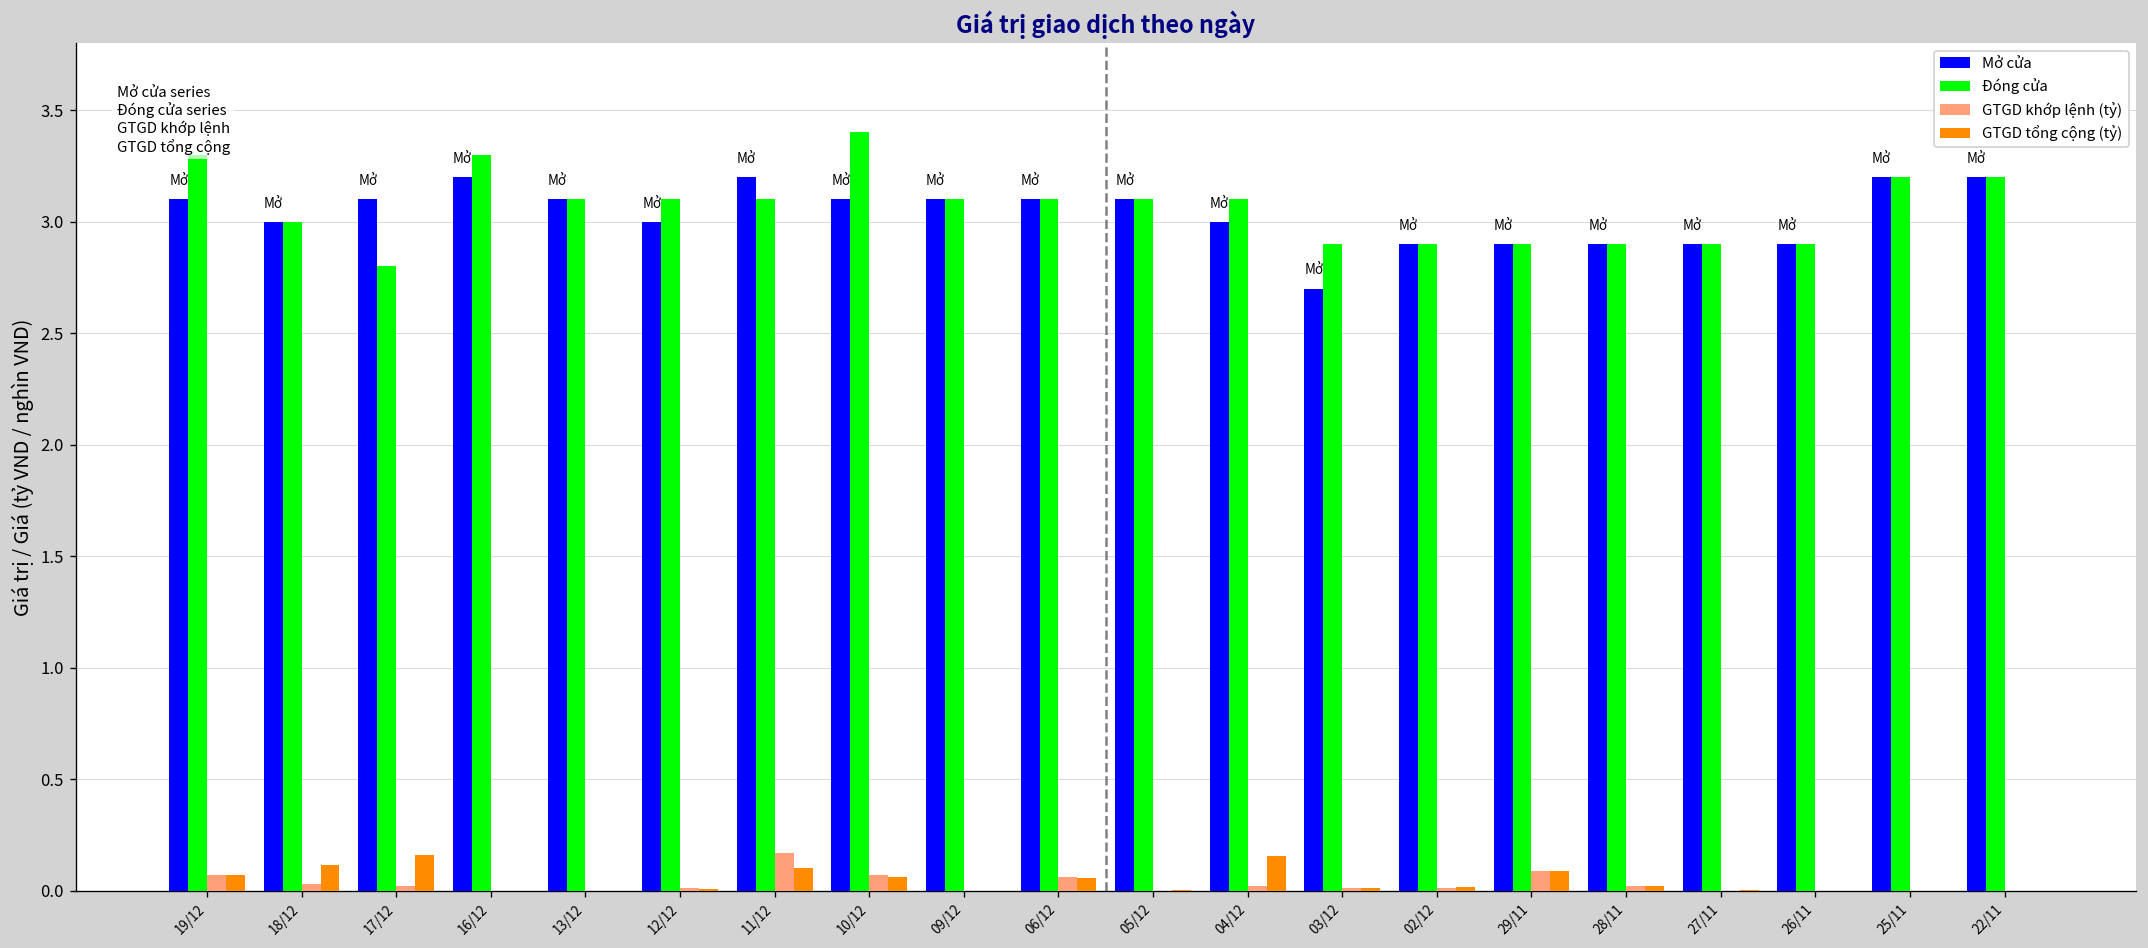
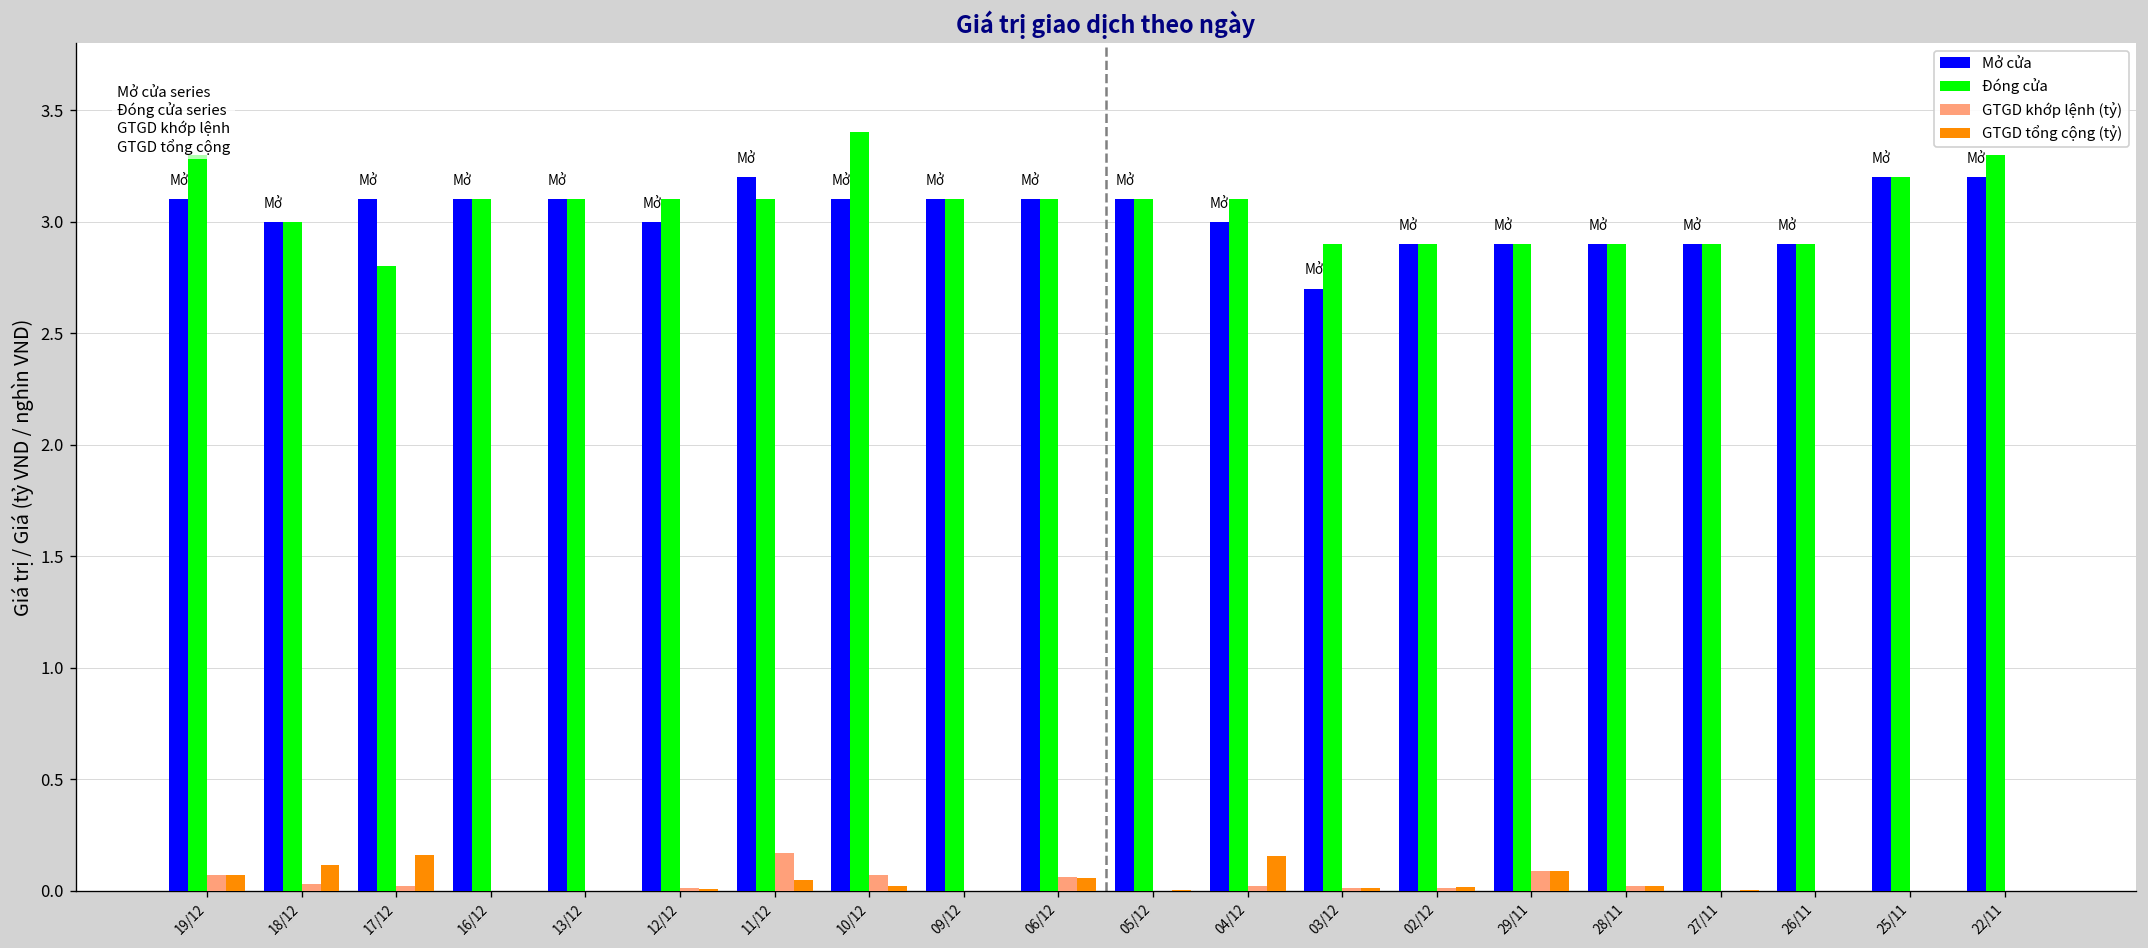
Mở cửa, 16/12: 3.2 -> 3.1
Đóng cửa, 16/12: 3.3 -> 3.1
GTGD tổng cộng (tỷ), 11/12: 0.10 -> 0.05
GTGD tổng cộng (tỷ), 10/12: 0.06 -> 0.02
Đóng cửa, 22/11: 3.2 -> 3.3
